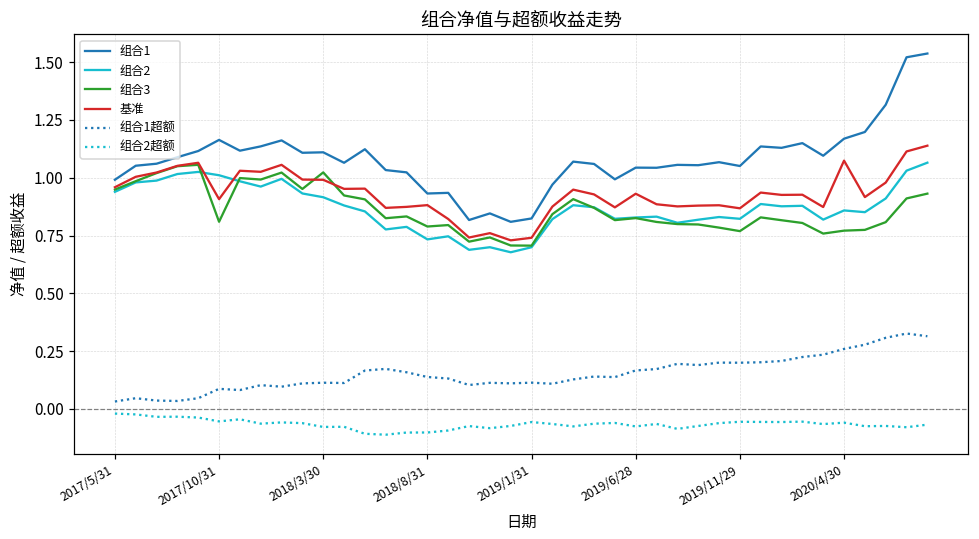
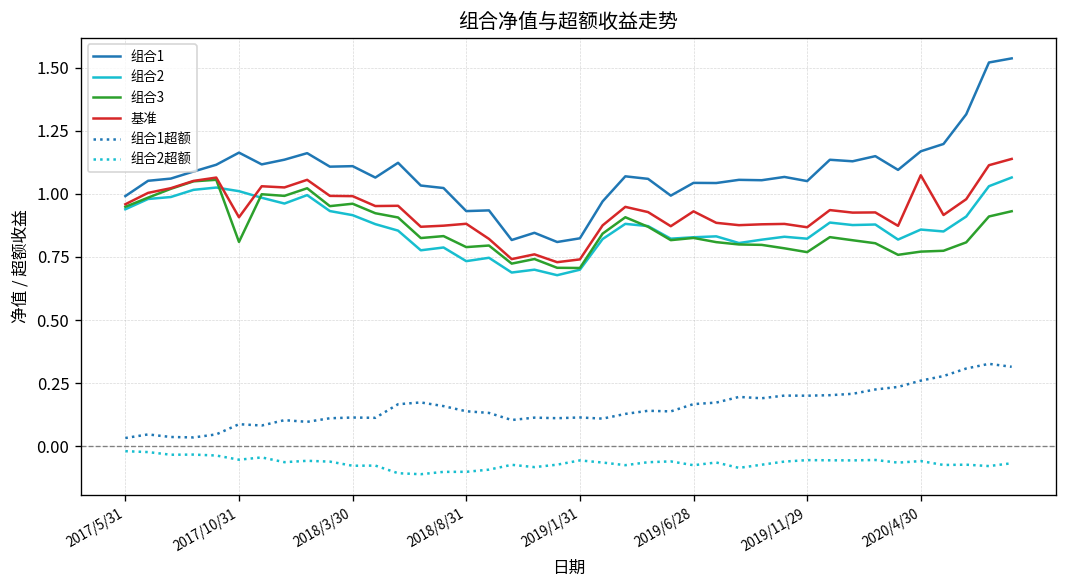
组合3, 2018/3/30: 1.02 -> 0.96
